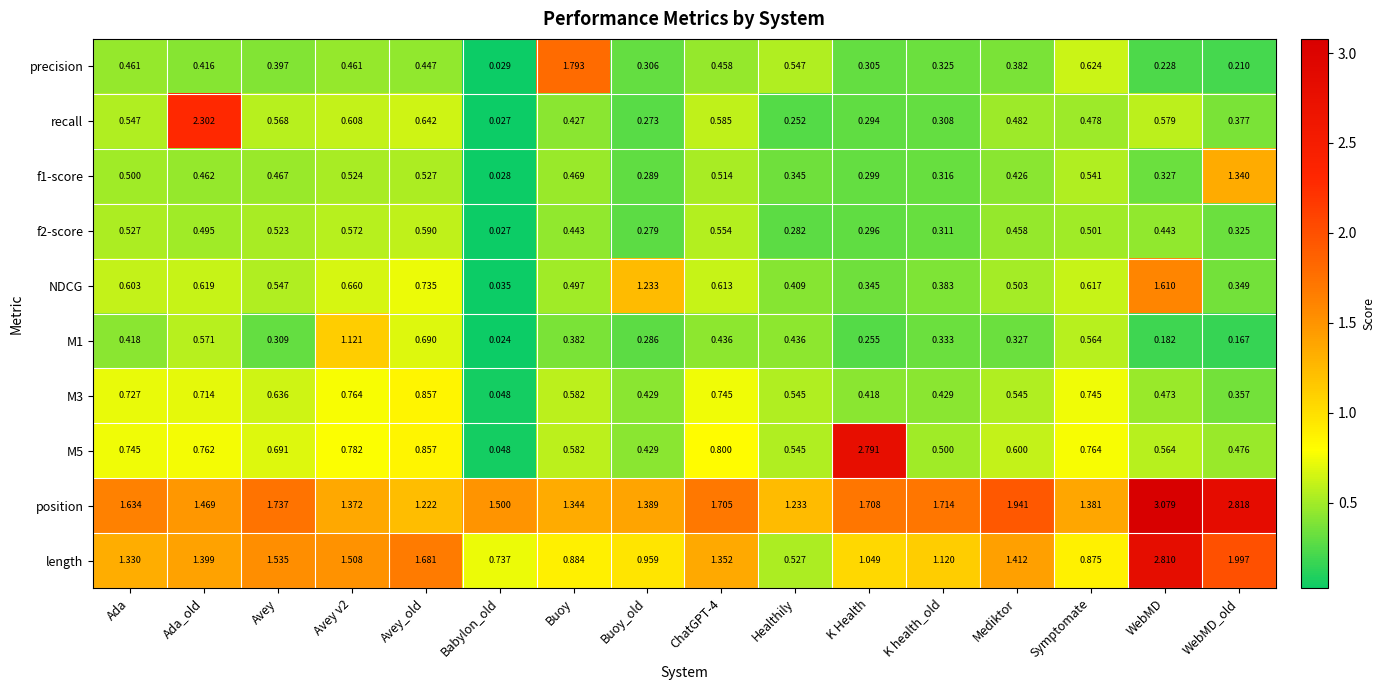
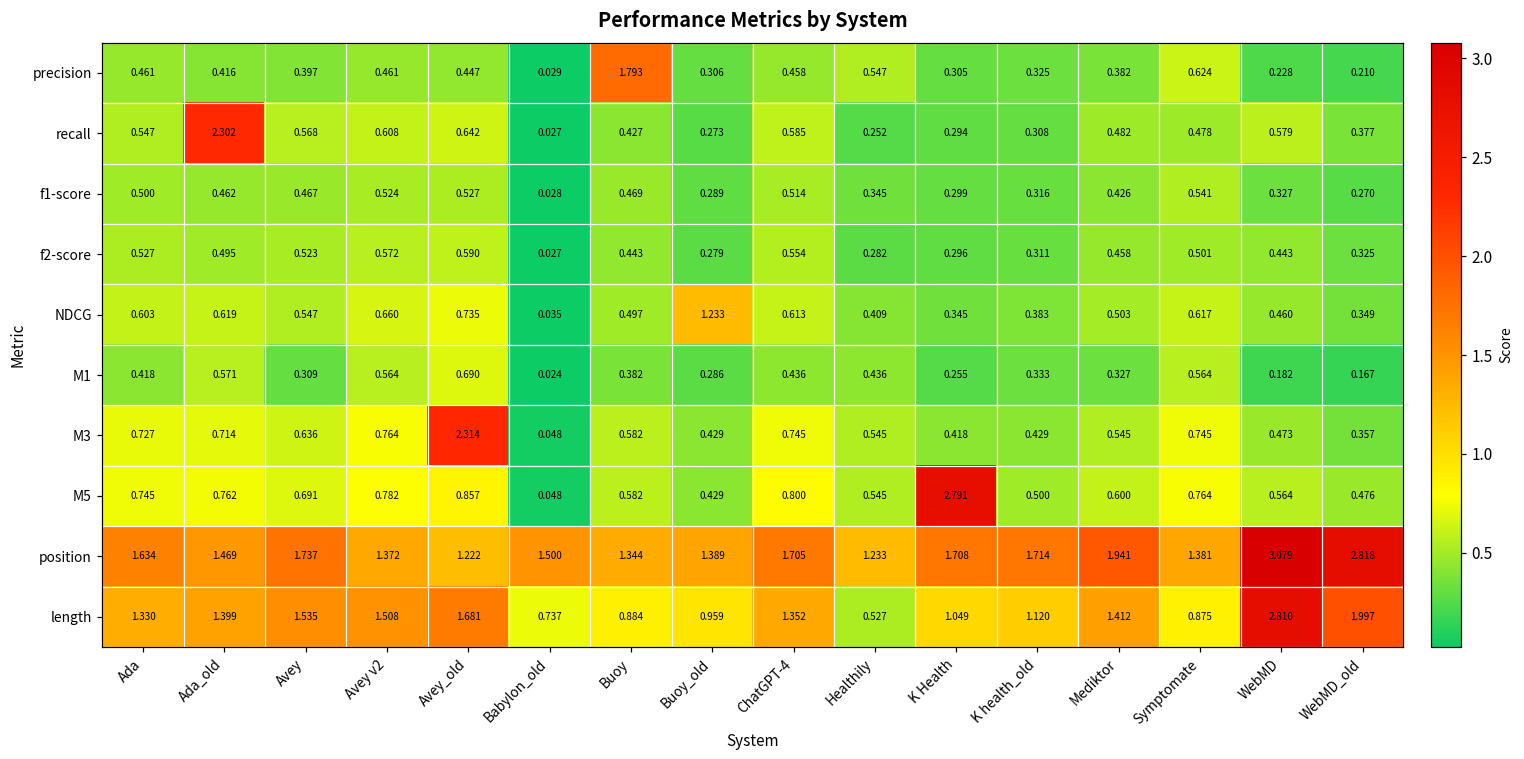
f1-score, WebMD_old: 1.340 -> 0.270
NDCG, WebMD: 1.610 -> 0.460
M1, Avey v2: 1.121 -> 0.564
M3, Avey_old: 0.857 -> 2.314
